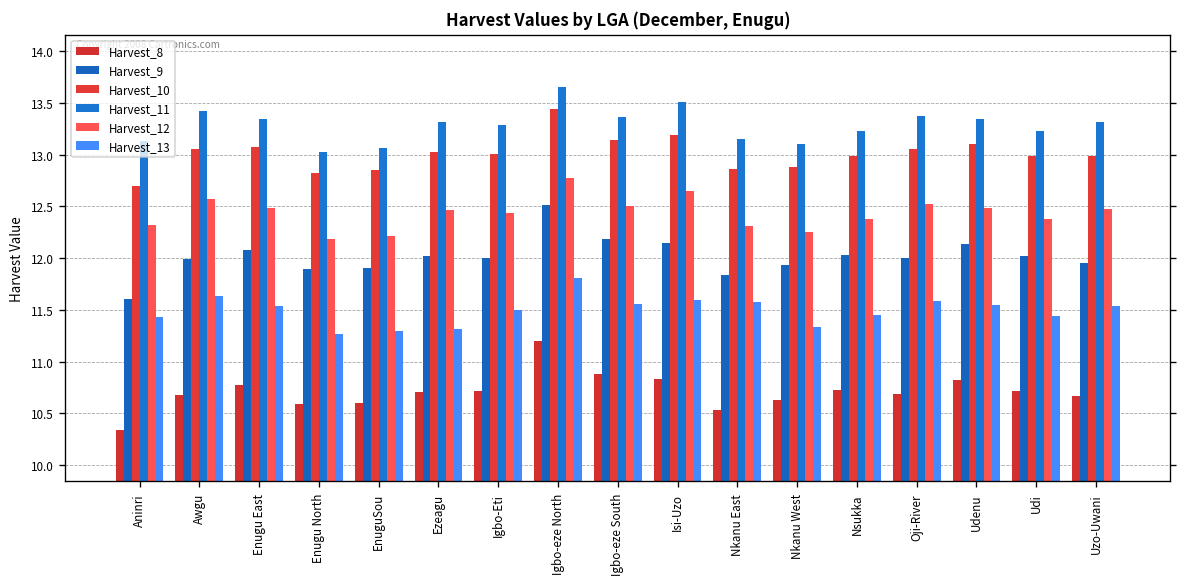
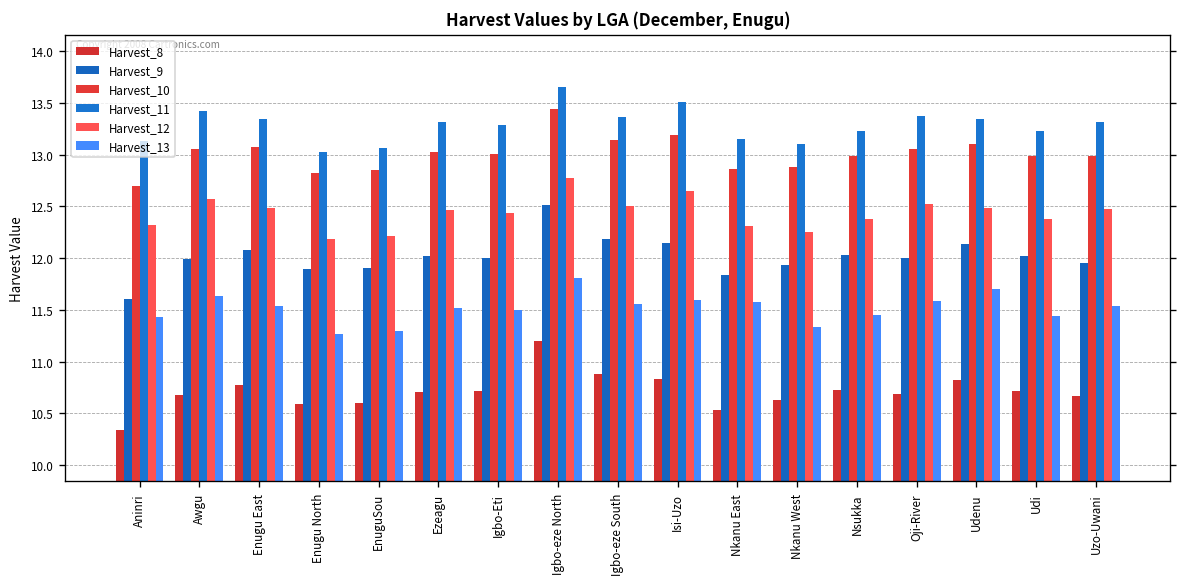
Harvest_13, Ezeagu: 11.3 -> 11.5
Harvest_13, Udenu: 11.5 -> 11.7
